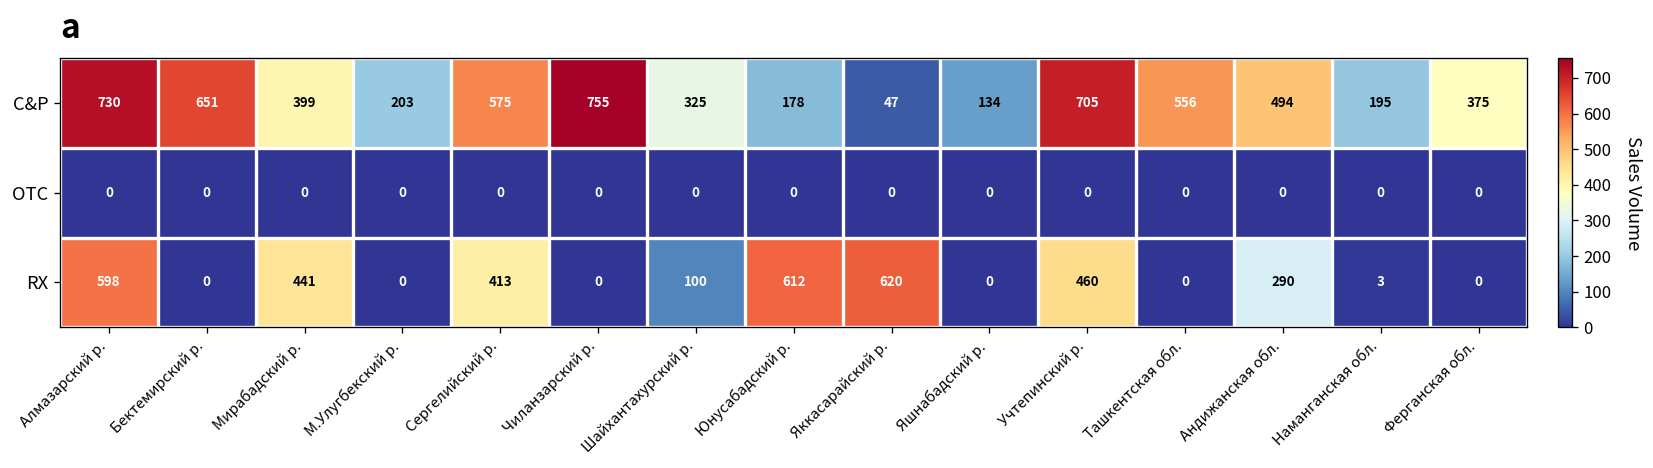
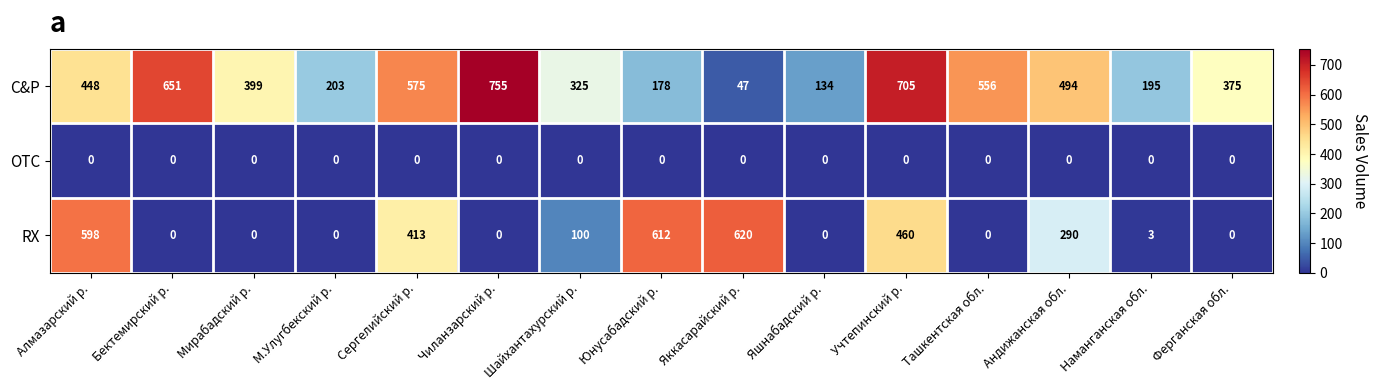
C&P, Алмазарский р.: 730 -> 448
RX, Мирабадский р.: 441 -> 0
